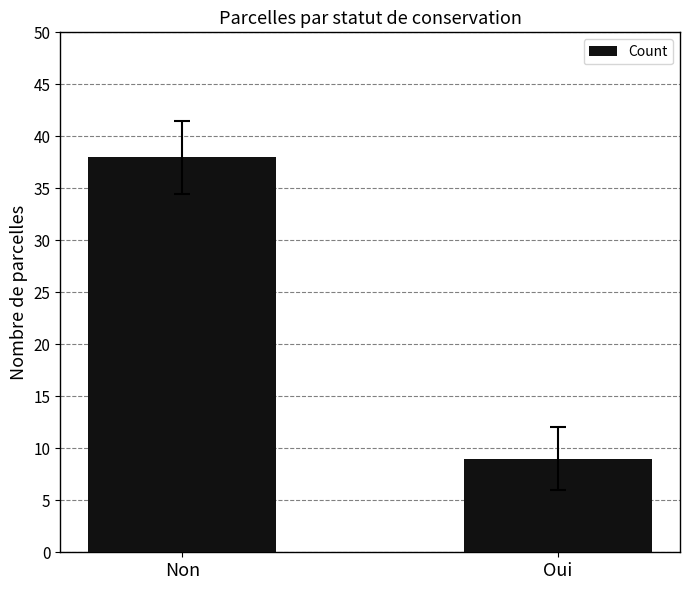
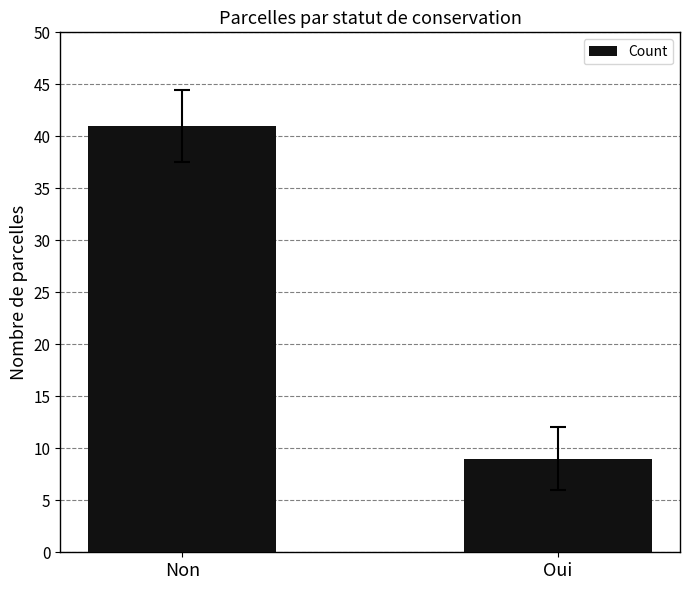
Count, Non: 38 -> 41
